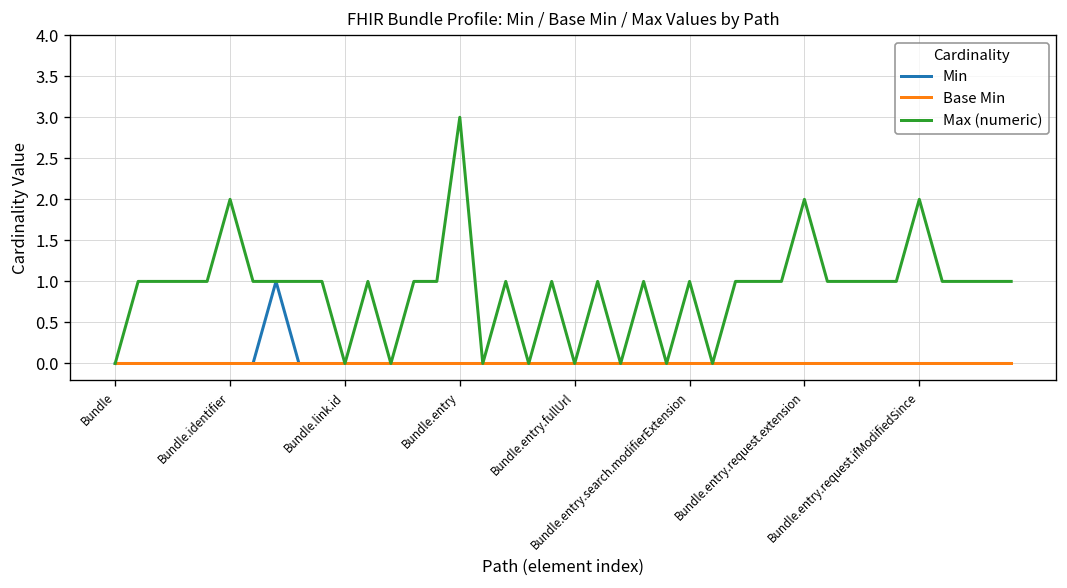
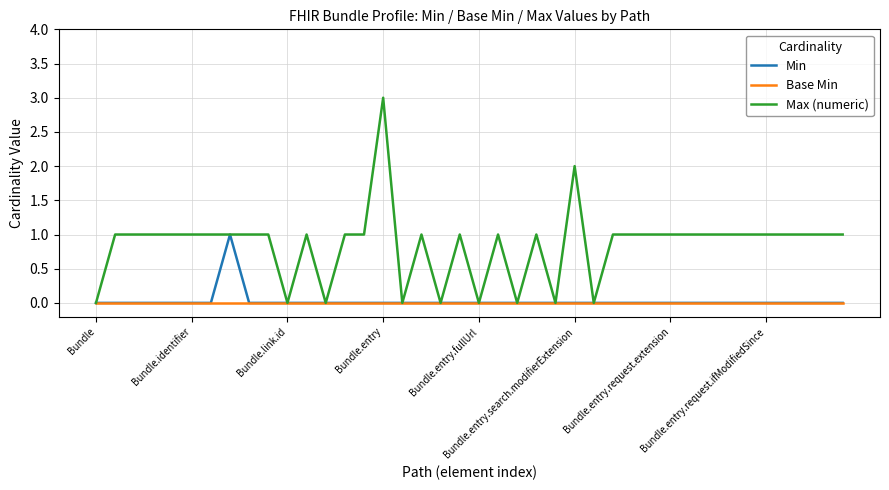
Max (numeric), Bundle.identifier: 2 -> 1
Max (numeric), Bundle.entry.search.modifierExtension: 1 -> 2
Max (numeric), Bundle.entry.request.extension: 2 -> 1
Max (numeric), Bundle.entry.request.ifModifiedSince: 2 -> 1
